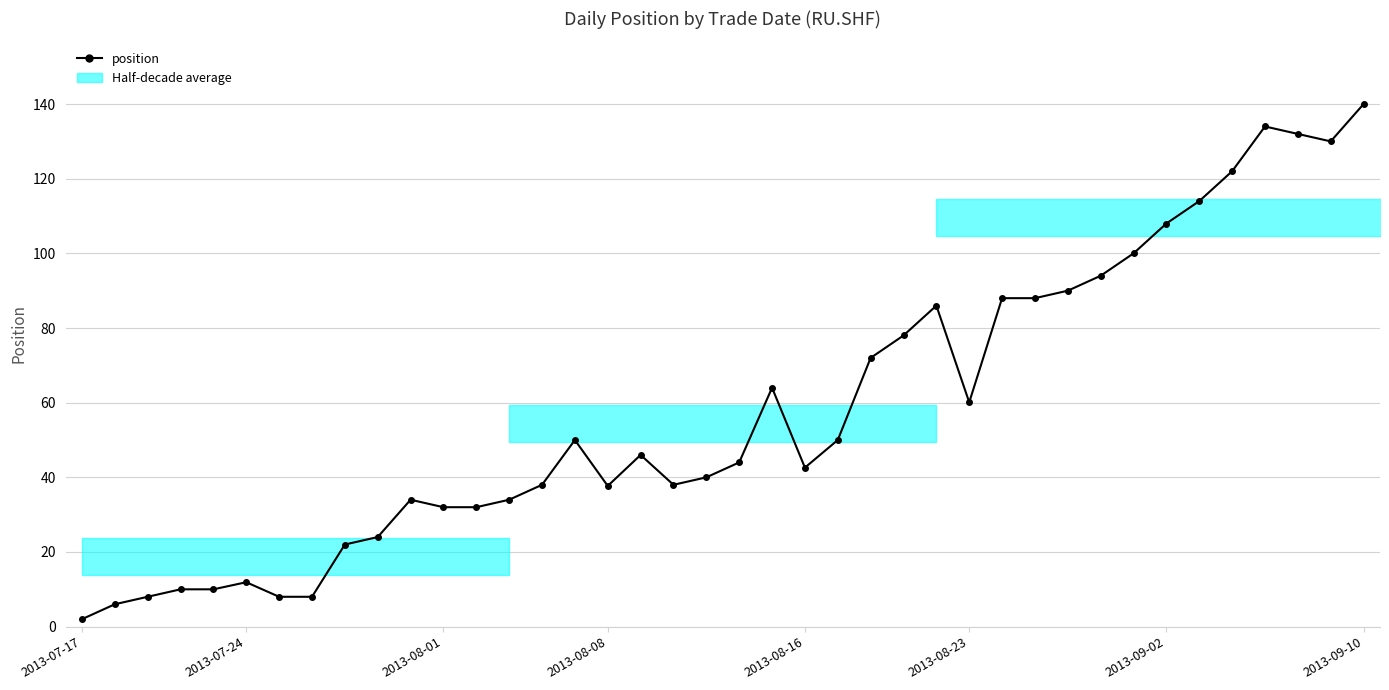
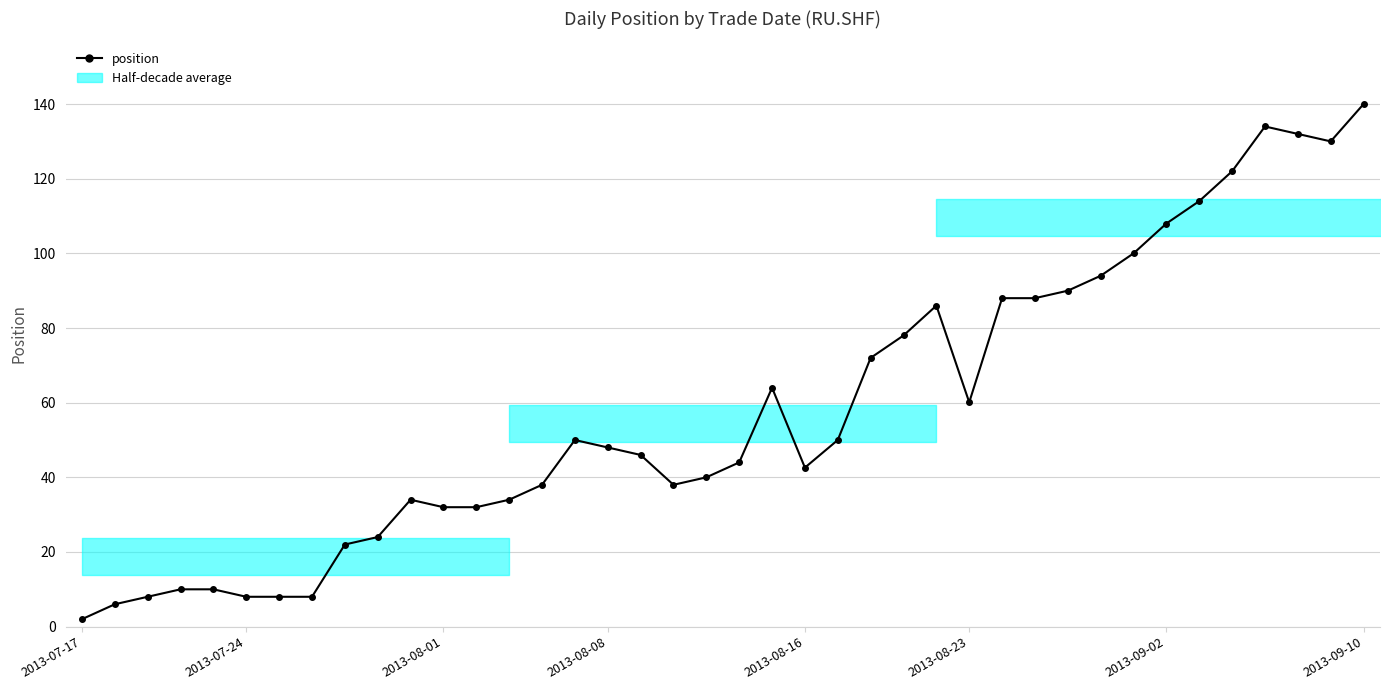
position, 2013-07-24: 12 -> 8
position, 2013-08-08: 38 -> 48
